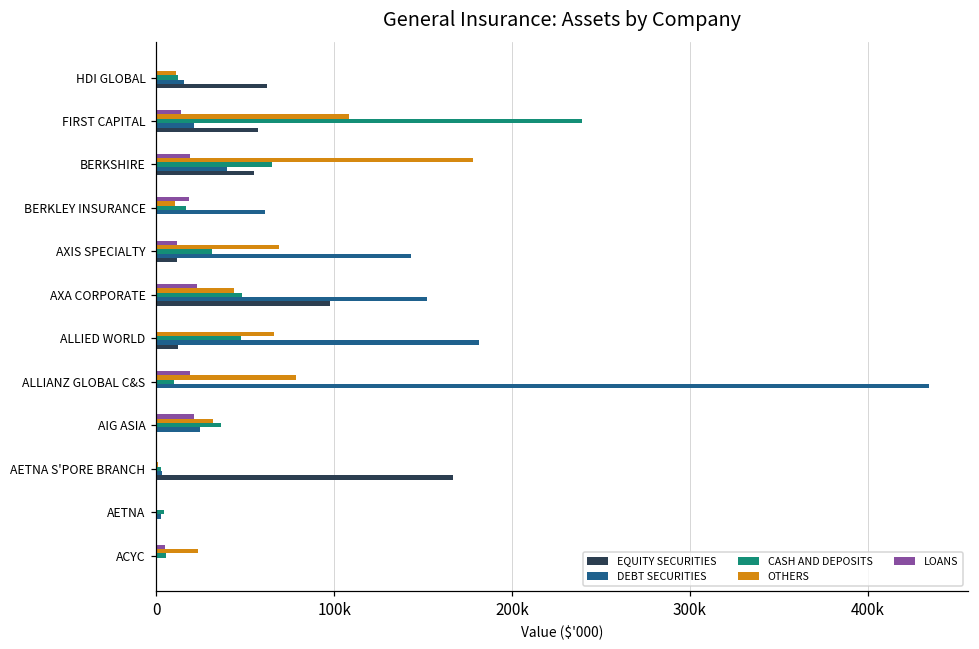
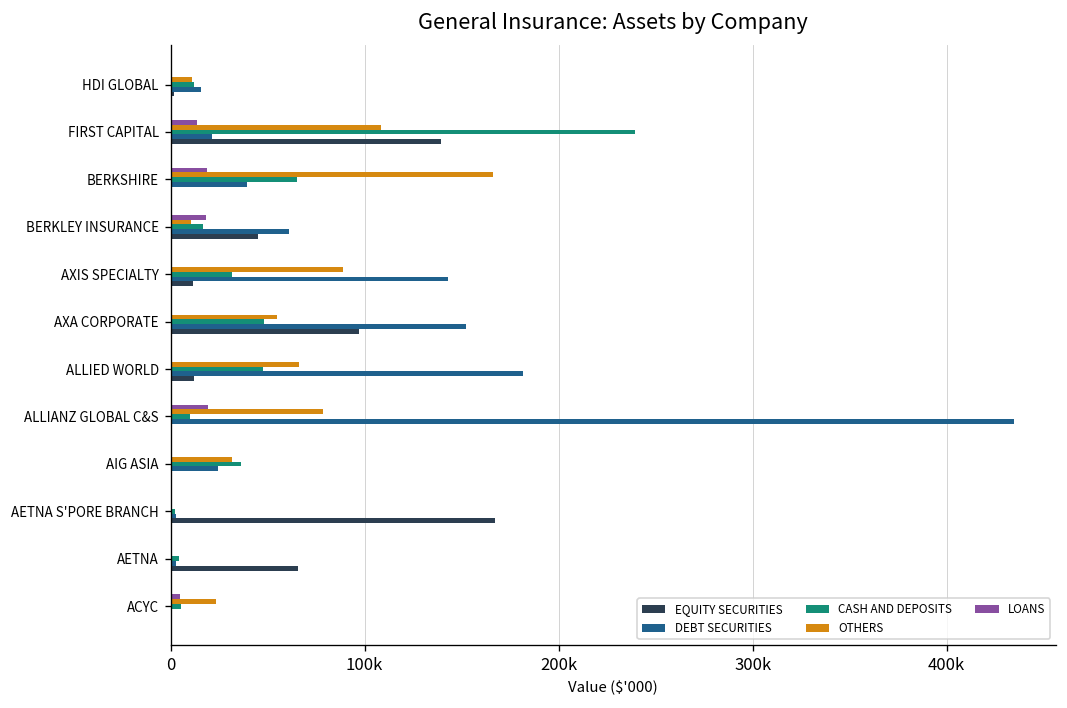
EQUITY SECURITIES, HDI GLOBAL: 63000 -> 2000
EQUITY SECURITIES, FIRST CAPITAL: 57000 -> 140000
OTHERS, BERKSHIRE: 178000 -> 166000
EQUITY SECURITIES, BERKSHIRE: 55000 -> 0
EQUITY SECURITIES, BERKLEY INSURANCE: 0 -> 45000
LOANS, AXIS SPECIALTY: 12000 -> 0
OTHERS, AXIS SPECIALTY: 69000 -> 89000
LOANS, AXA CORPORATE: 23000 -> 0
OTHERS, AXA CORPORATE: 44000 -> 55000
LOANS, AIG ASIA: 21000 -> 0
EQUITY SECURITIES, AETNA: 0 -> 66000
